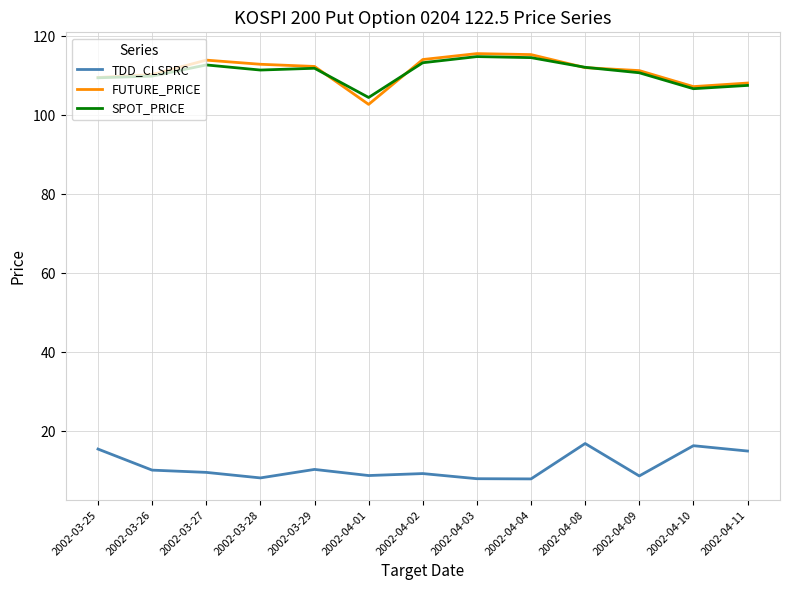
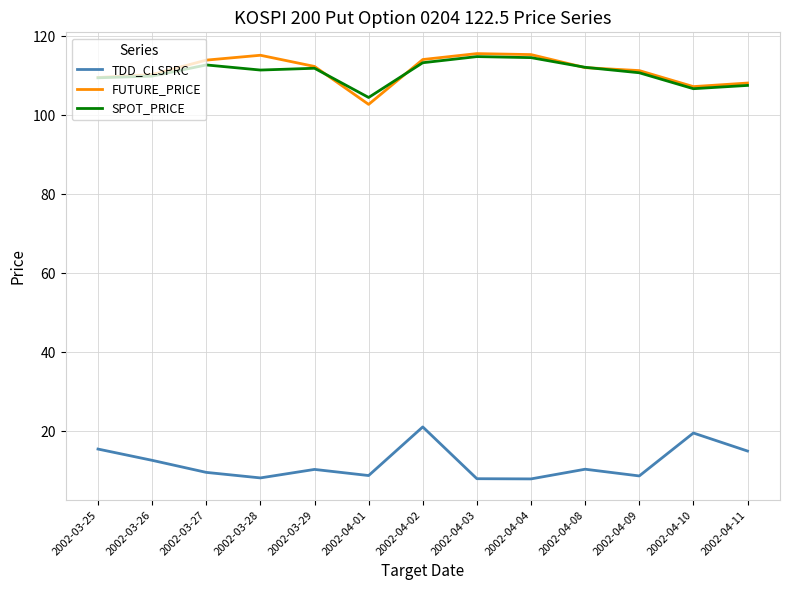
TDD_CLSPRC, 2002-03-26: 10 -> 13
FUTURE_PRICE, 2002-03-28: 113 -> 115
TDD_CLSPRC, 2002-04-02: 9 -> 21
TDD_CLSPRC, 2002-04-08: 17 -> 10
TDD_CLSPRC, 2002-04-10: 16 -> 20
